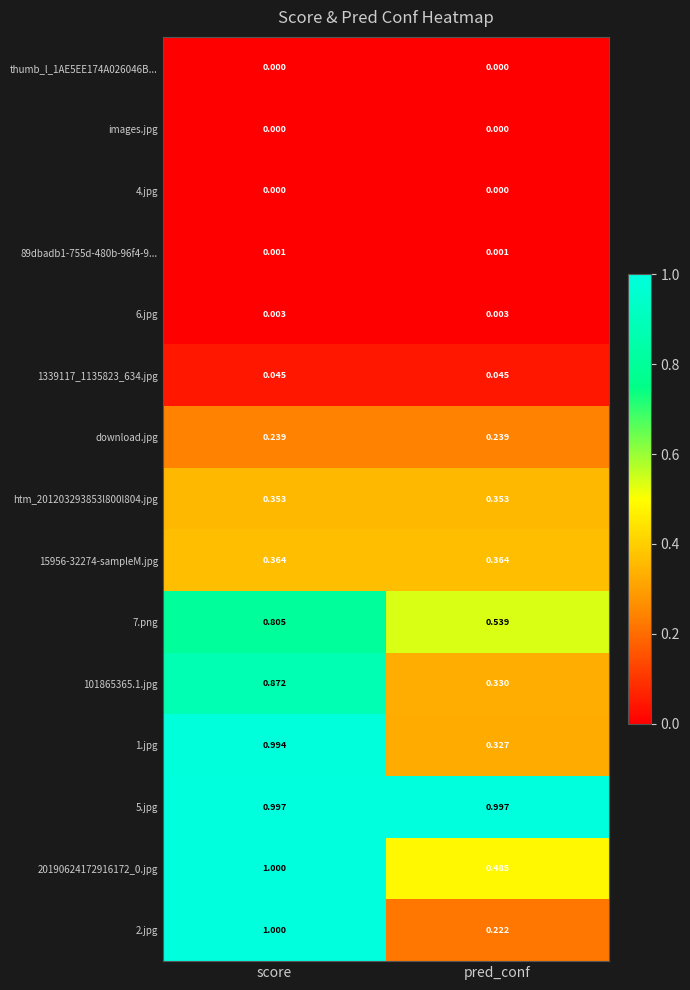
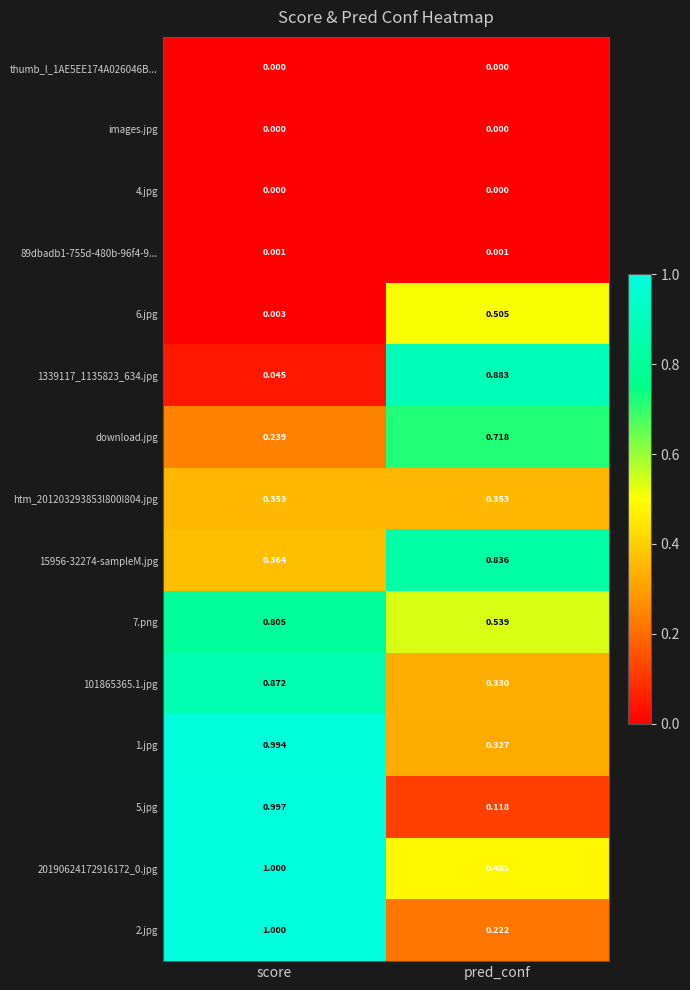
6.jpg, pred_conf: 0.003 -> 0.505
1339117_1135823_634.jpg, pred_conf: 0.045 -> 0.883
download.jpg, pred_conf: 0.239 -> 0.718
15956-32274-sampleM.jpg, pred_conf: 0.364 -> 0.836
5.jpg, pred_conf: 0.997 -> 0.118
